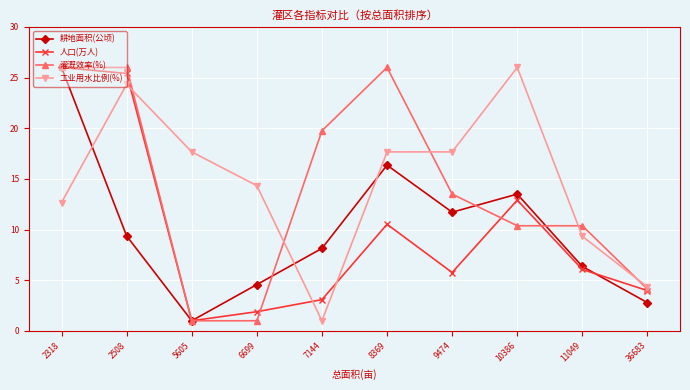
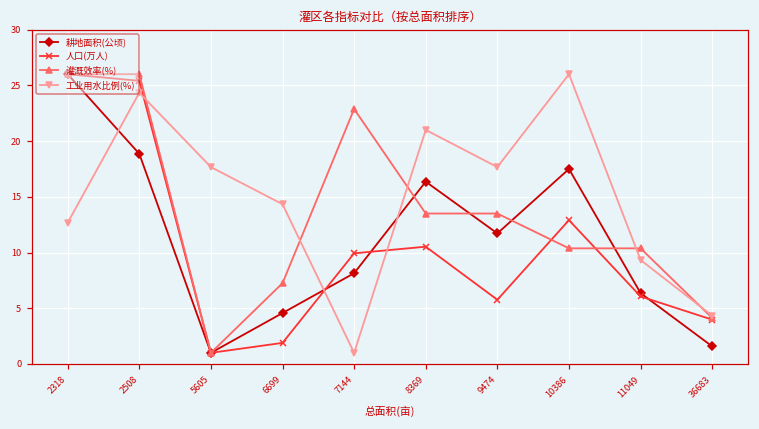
耕地面积(公顷), 2508: 9.4 -> 18.9
灌溉效率(%), 6699: 1.0 -> 7.3
人口(万人), 7144: 3.1 -> 9.9
灌溉效率(%), 7144: 19.8 -> 22.9
灌溉效率(%), 8369: 26.0 -> 13.5
工业用水比例(%), 8369: 17.7 -> 21.0
耕地面积(公顷), 10386: 13.5 -> 17.5
耕地面积(公顷), 36683: 2.8 -> 1.6
